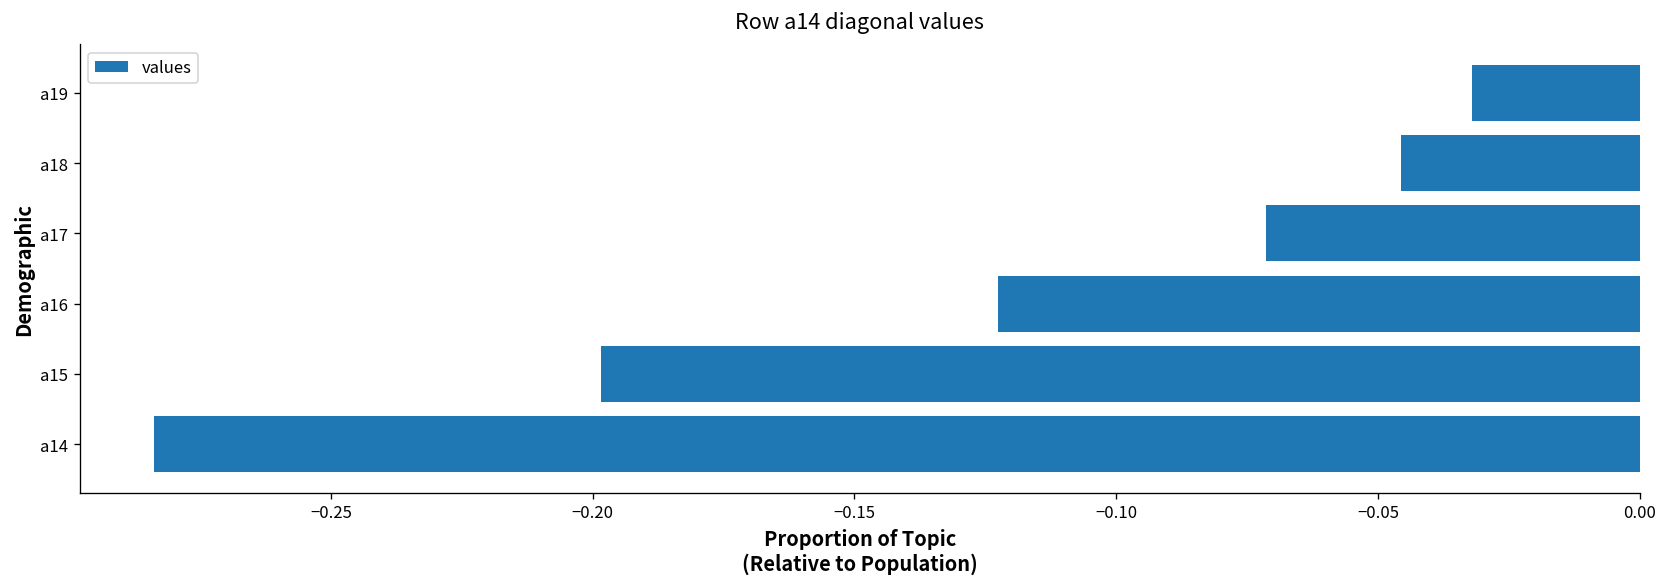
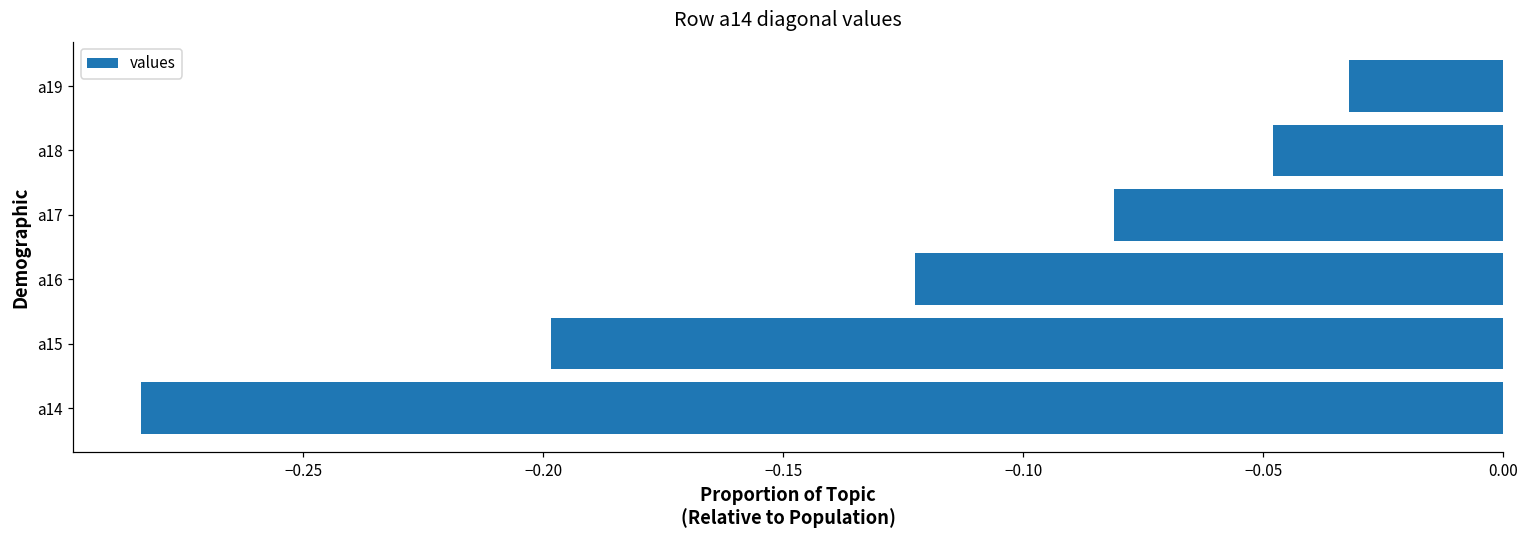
a18: -0.046 -> -0.048
a17: -0.071 -> -0.081
